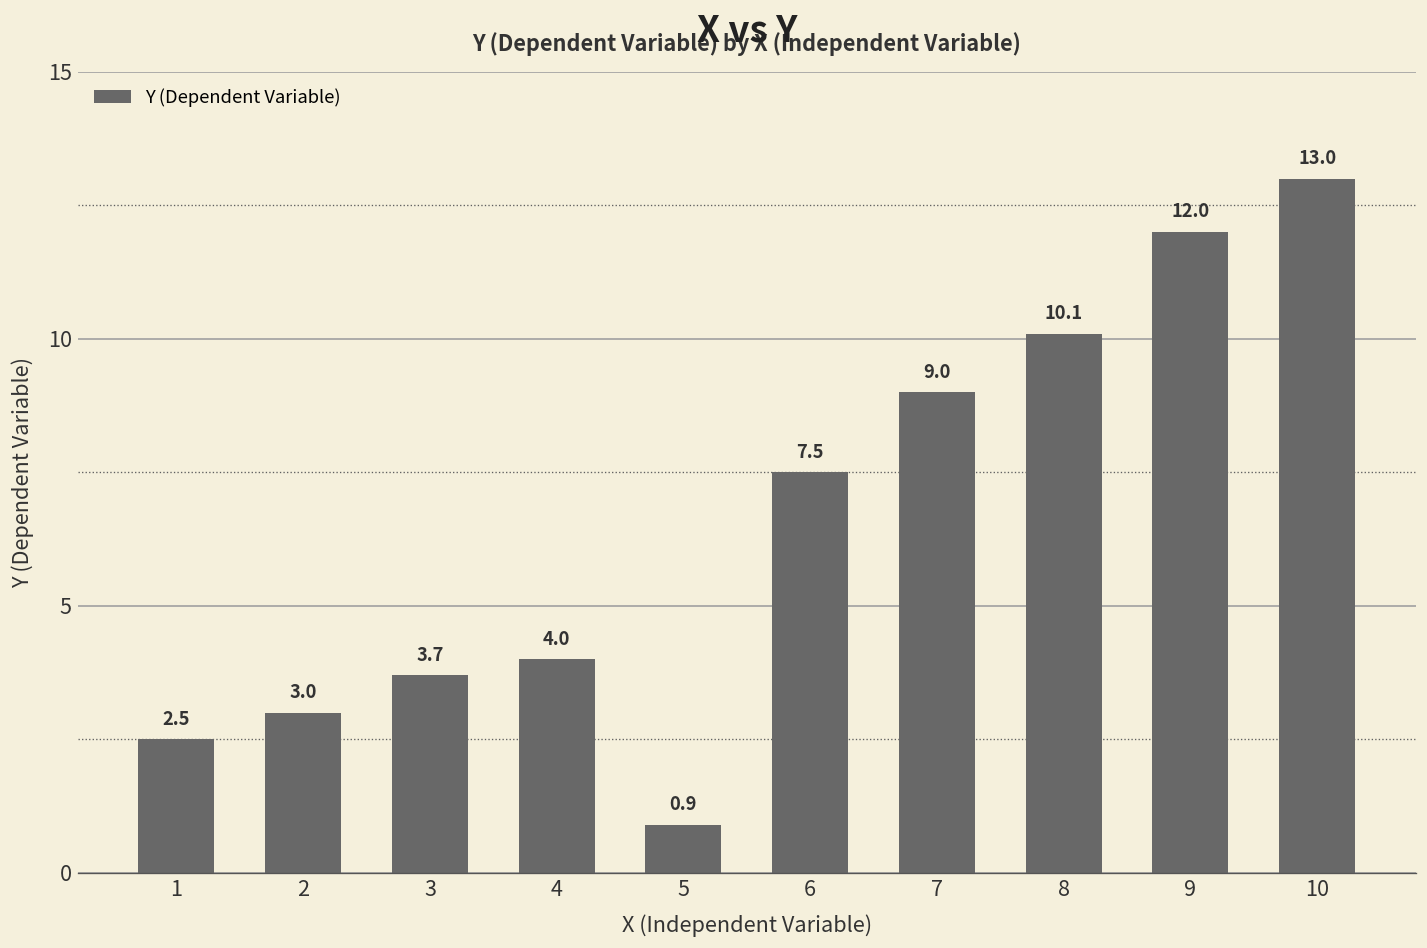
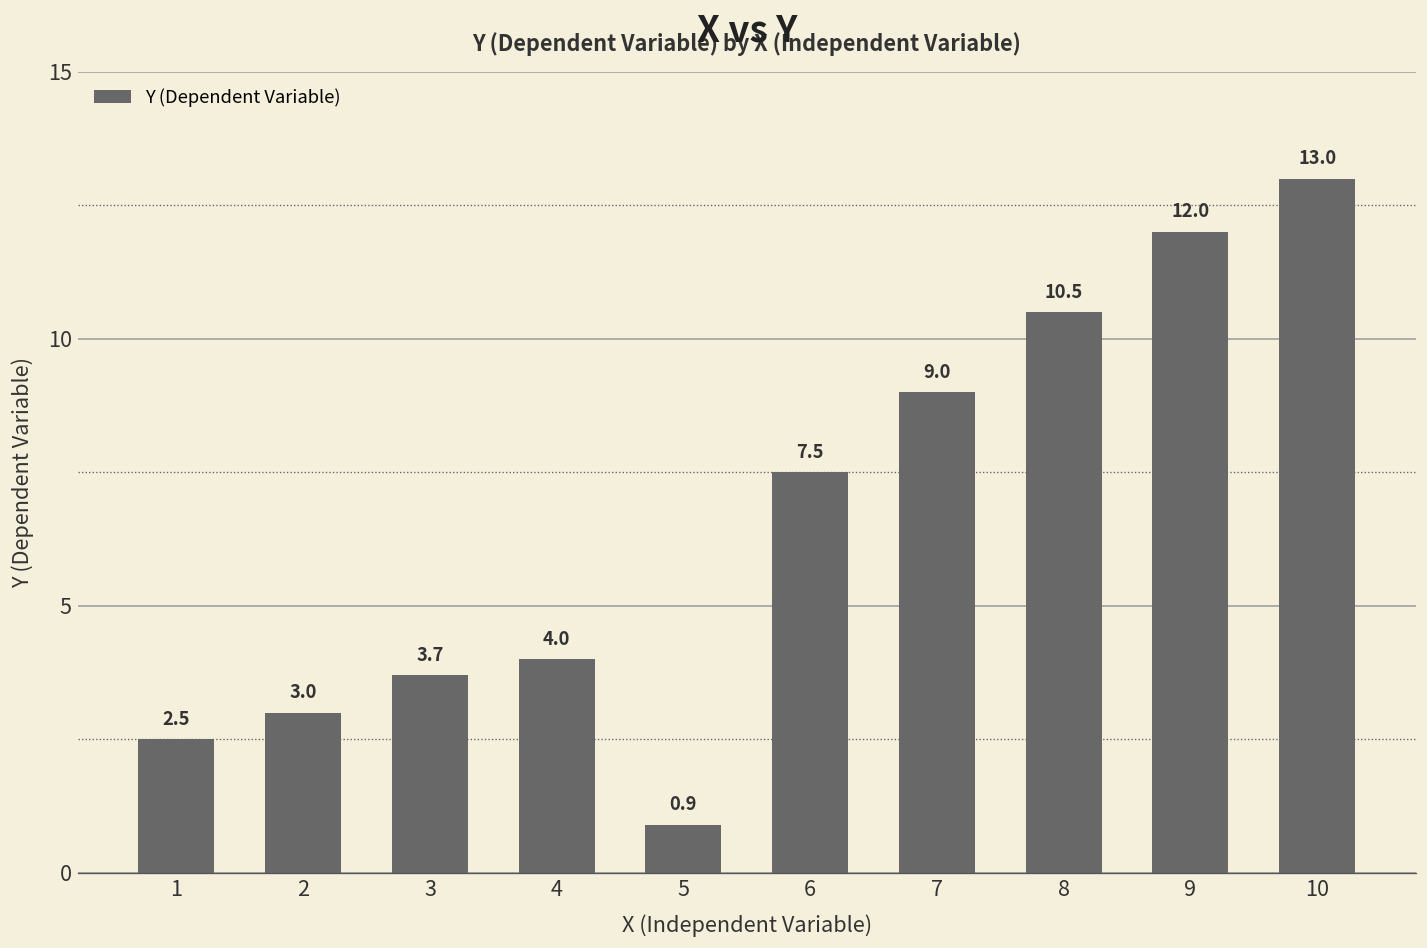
8: 10.1 -> 10.5
